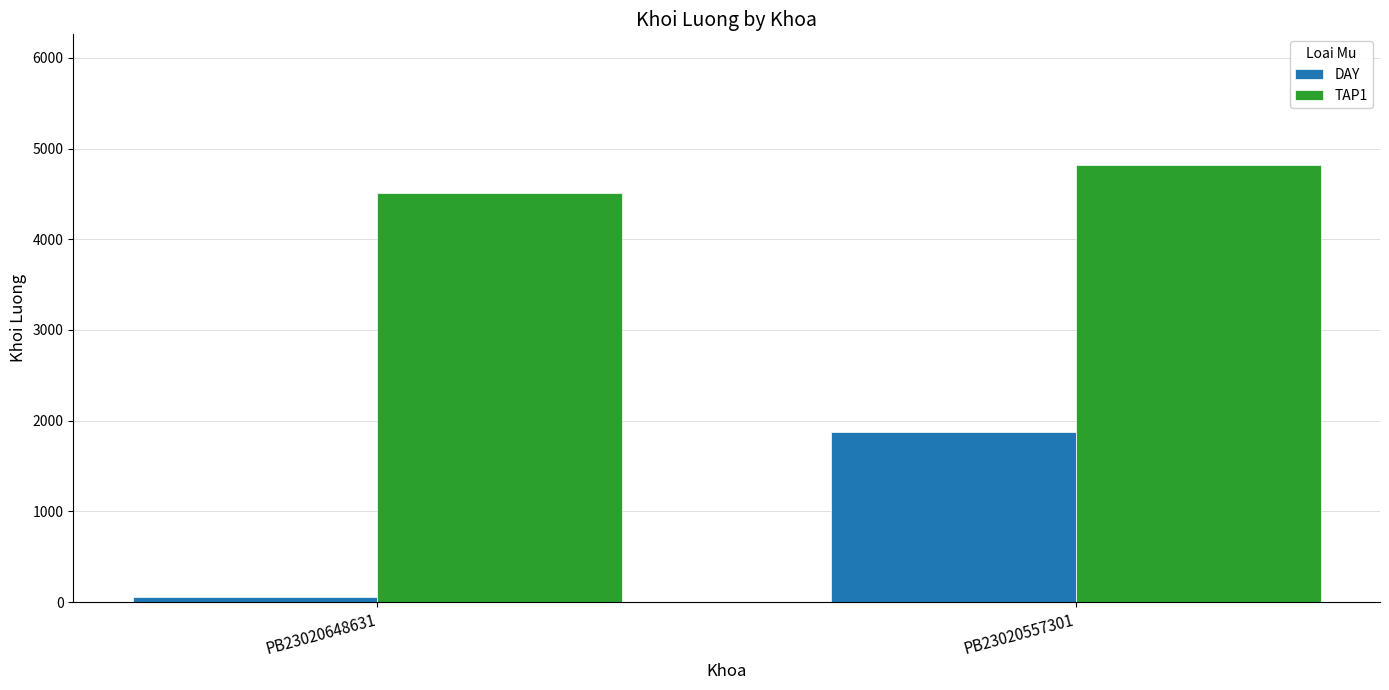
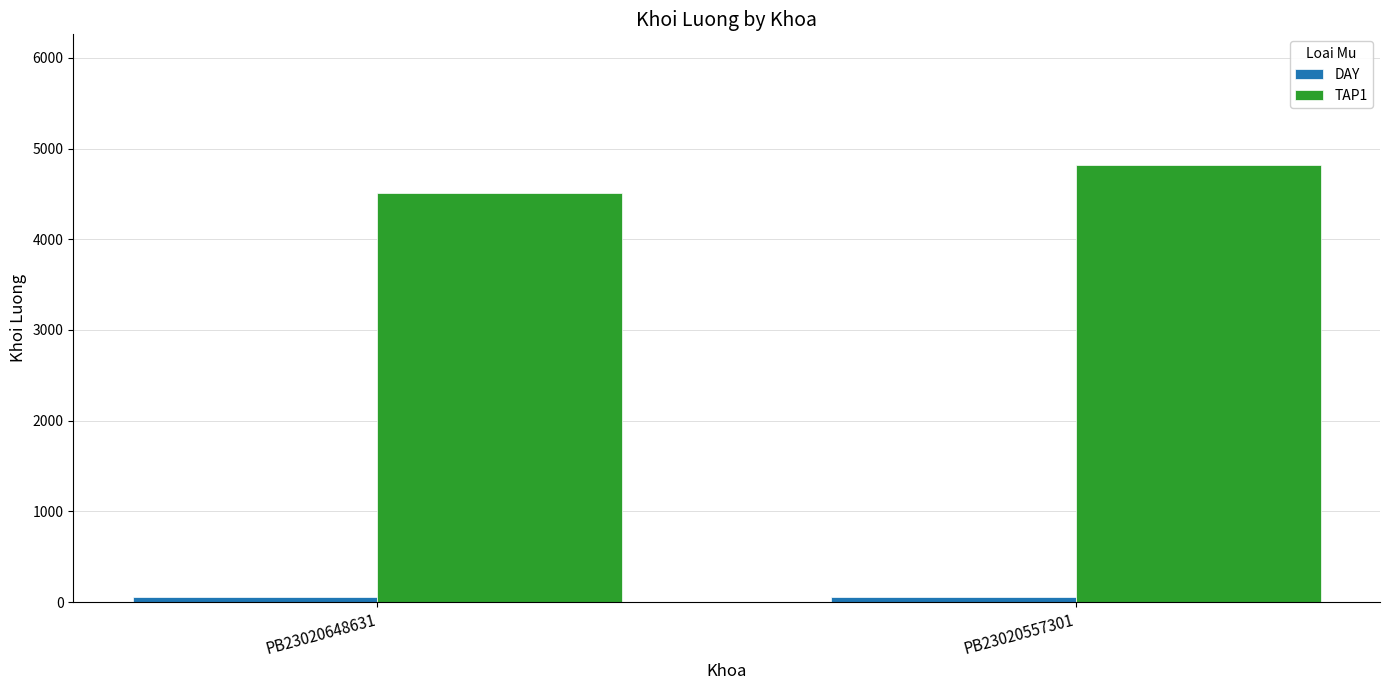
DAY, PB23020557301: 1900 -> 100
